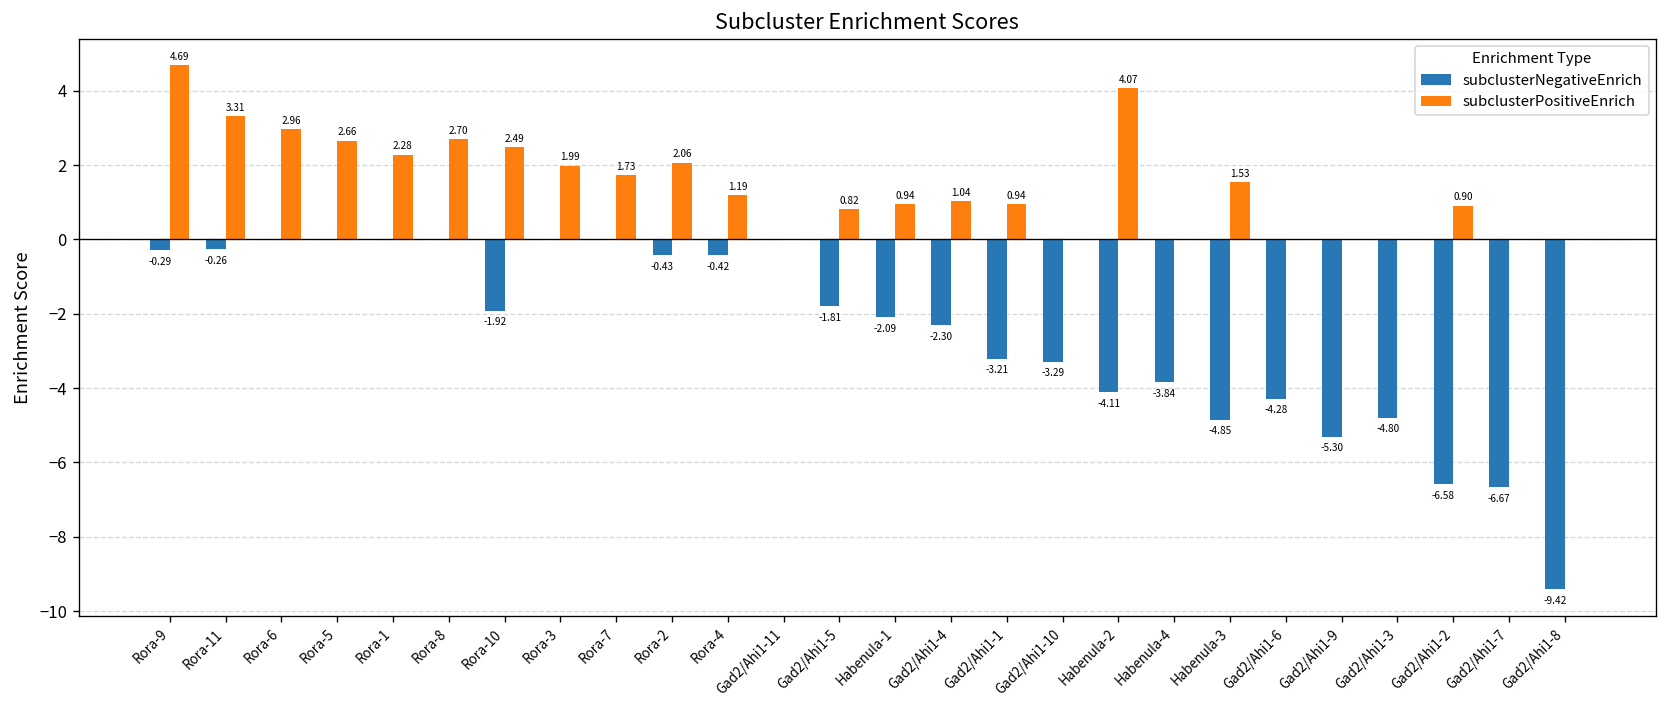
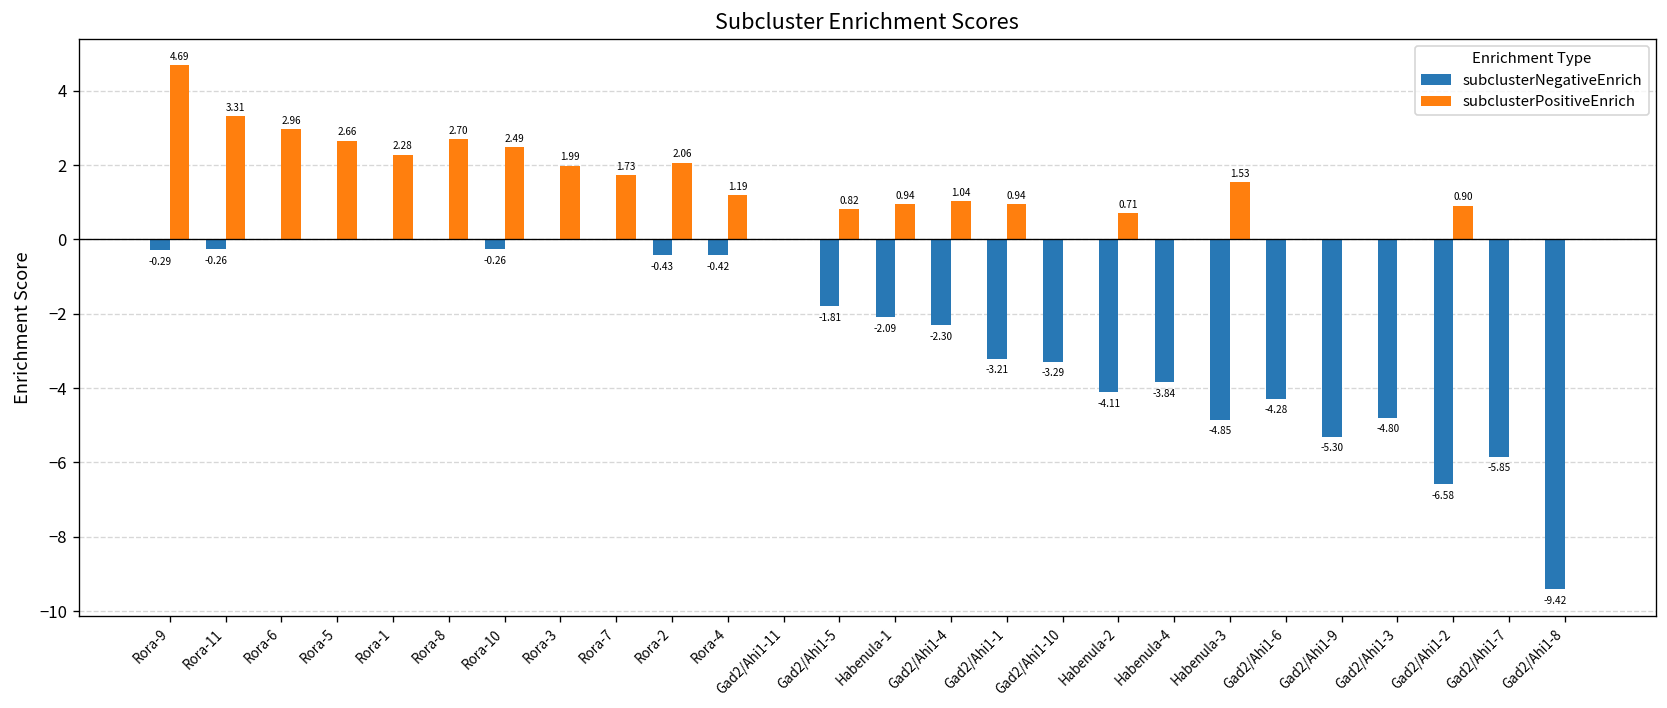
subclusterNegativeEnrich, Rora-10: -1.92 -> -0.26
subclusterPositiveEnrich, Habenula-2: 4.07 -> 0.71
subclusterNegativeEnrich, Gad2/Ahi1-7: -6.67 -> -5.85
